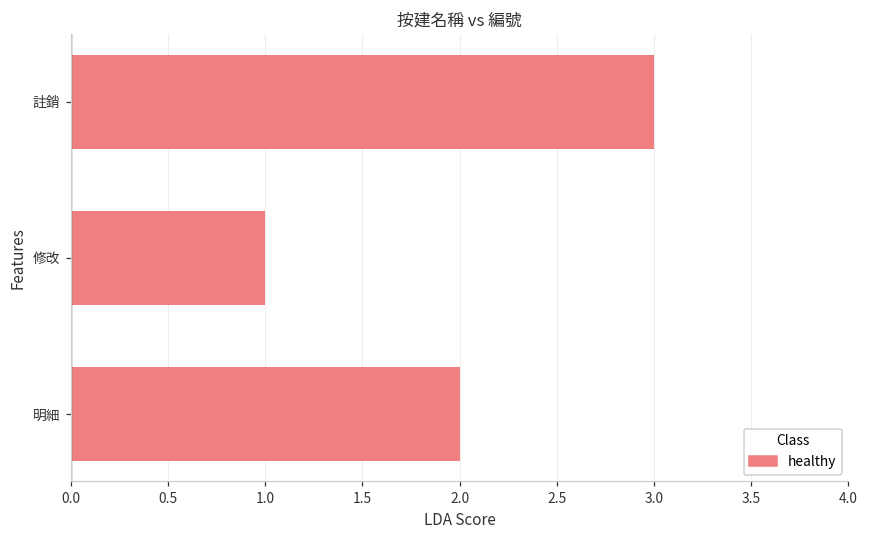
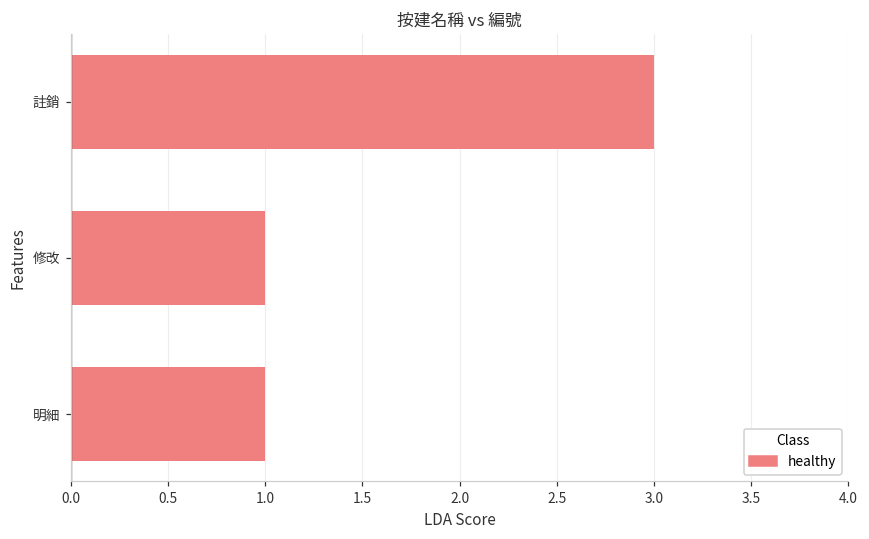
明細: 2 -> 1
